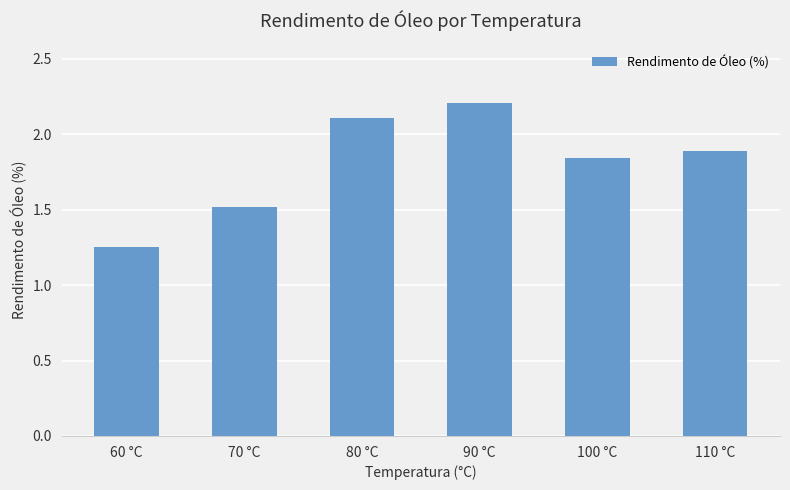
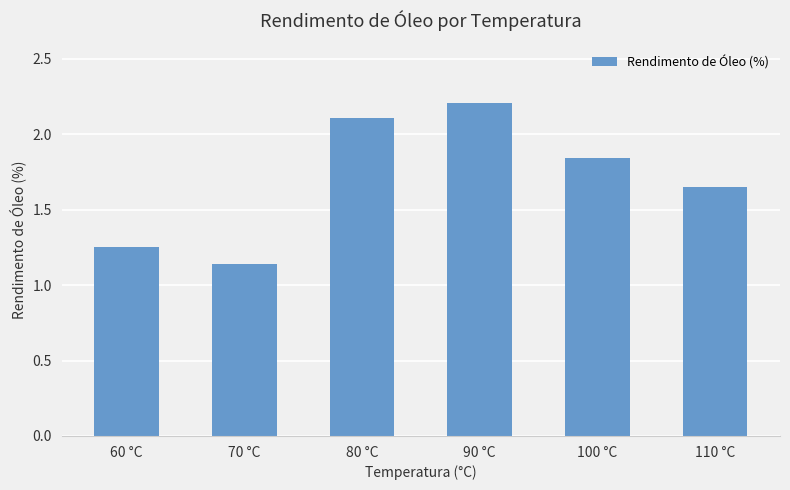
70 °C: 1.52 -> 1.14
110 °C: 1.89 -> 1.65
